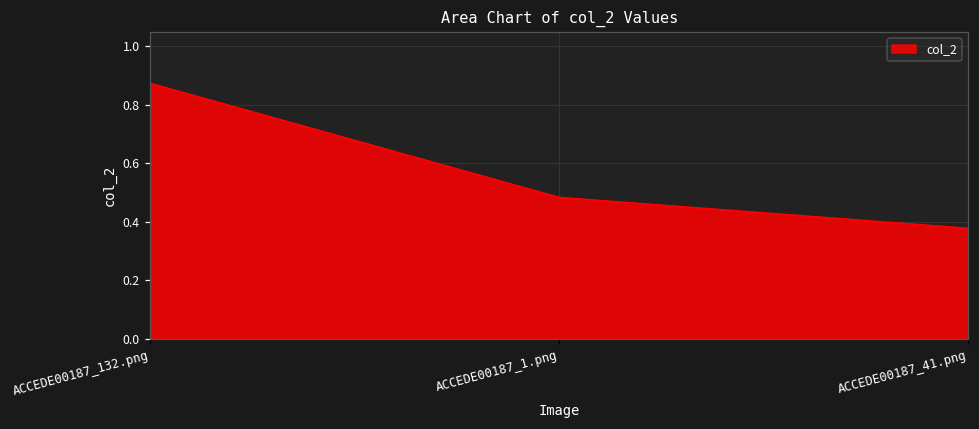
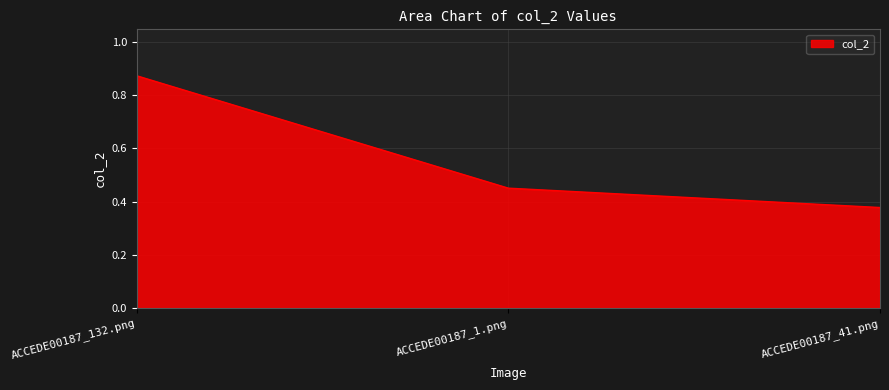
ACCEDE00187_1.png: 0.48 -> 0.45
